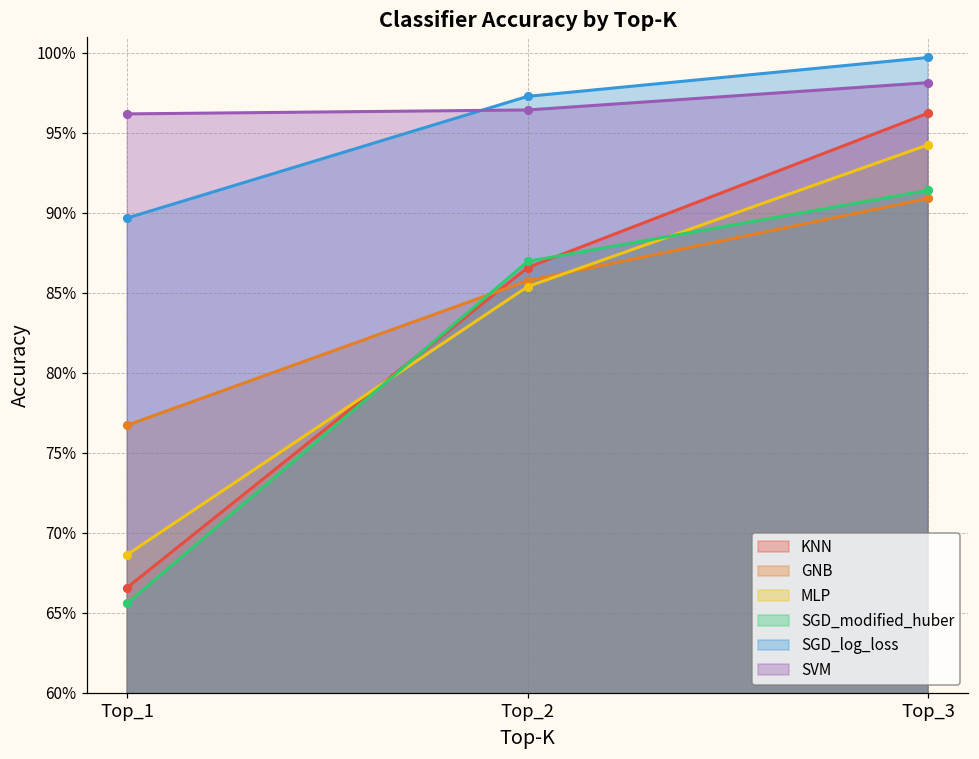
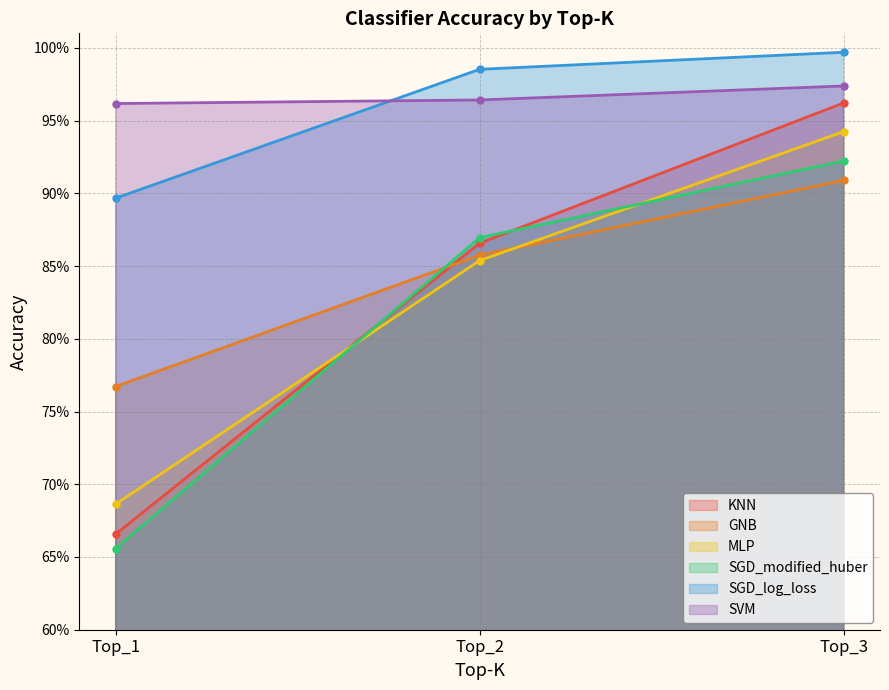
SGD_log_loss, Top_2: 97.3% -> 98.5%
SGD_modified_huber, Top_3: 91.4% -> 92.2%
SVM, Top_3: 98.1% -> 97.4%
